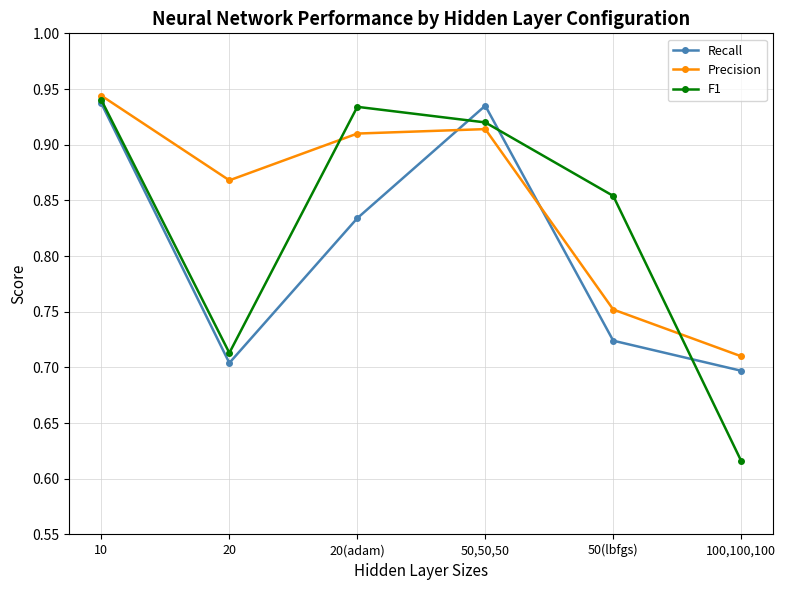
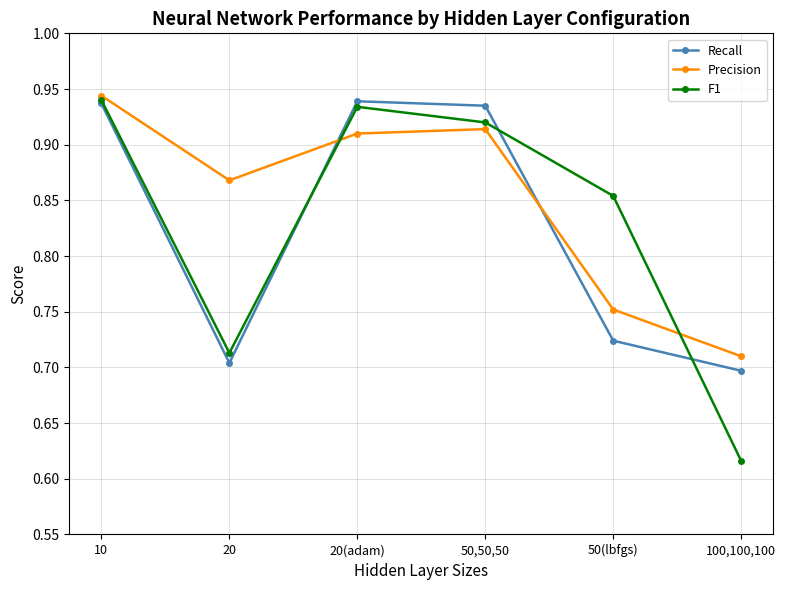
Recall, 20(adam): 0.834 -> 0.939
